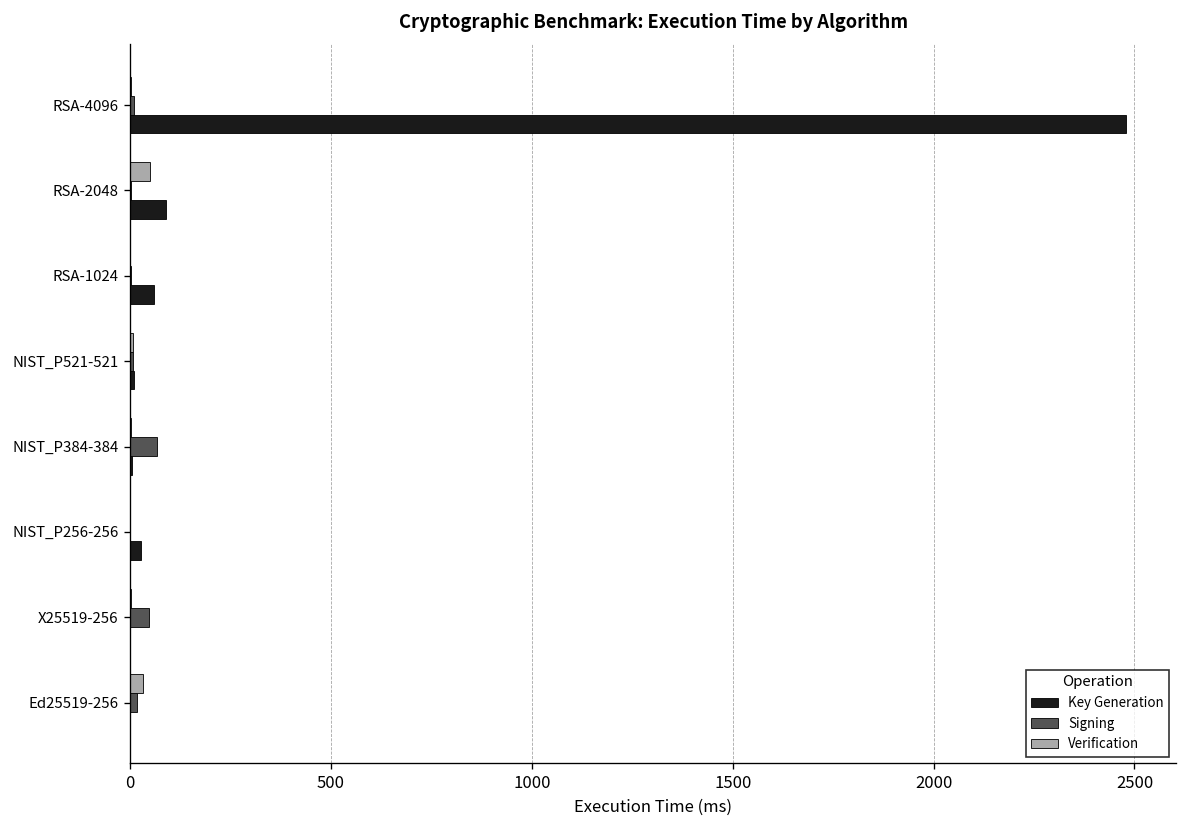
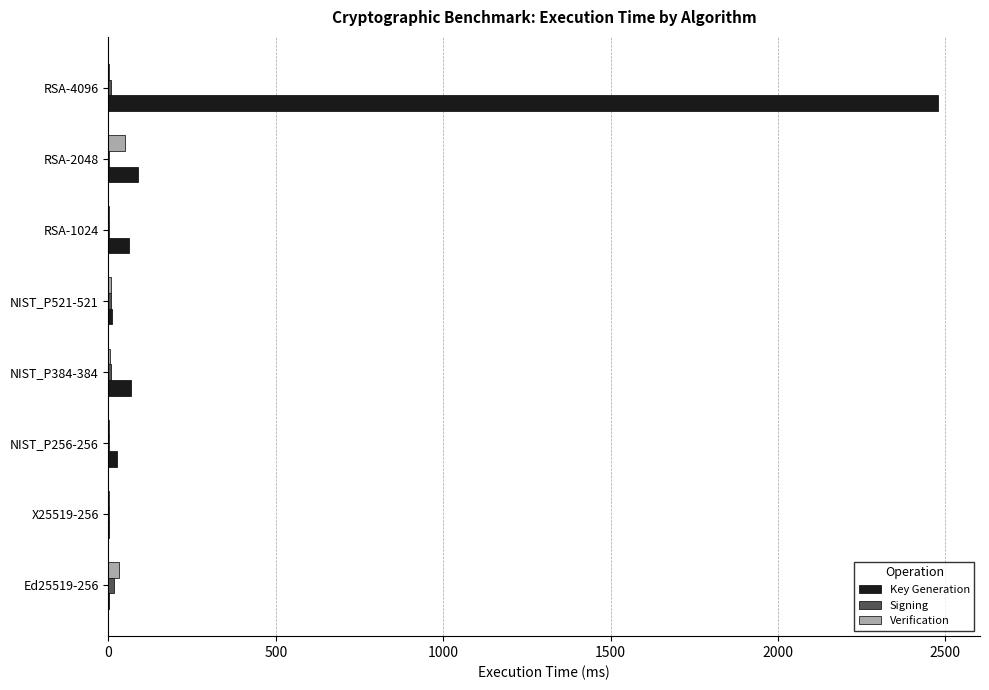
Signing, NIST_P384-384: 70 -> 10
Key Generation, NIST_P384-384: 0 -> 70
Signing, X25519-256: 50 -> 0
